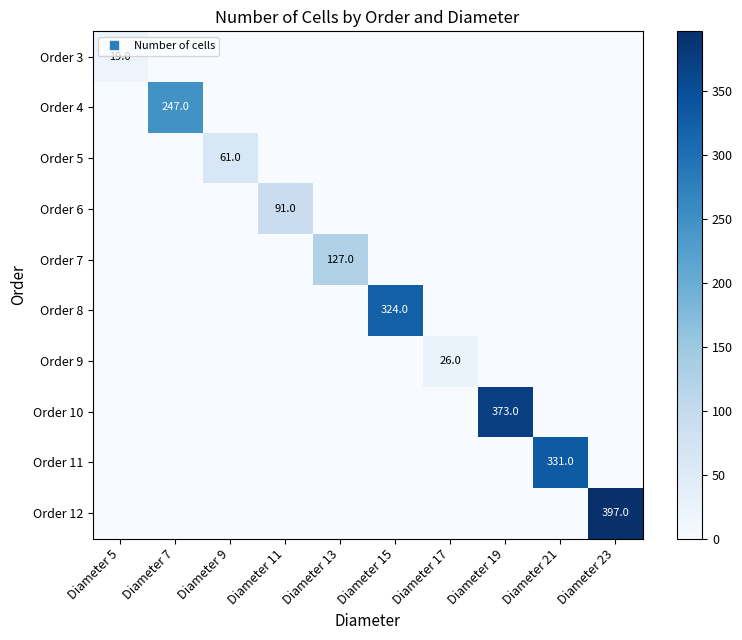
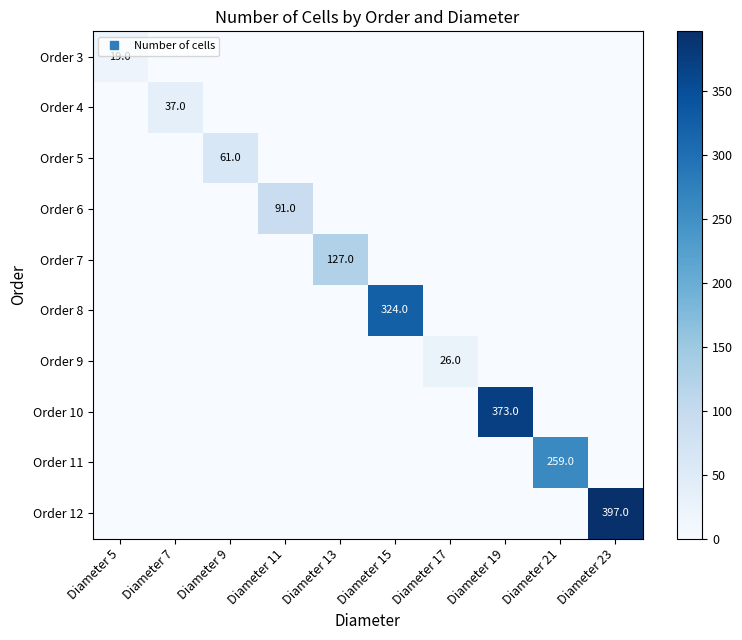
Order 4, Diameter 7: 247.0 -> 37.0
Order 11, Diameter 21: 331.0 -> 259.0
